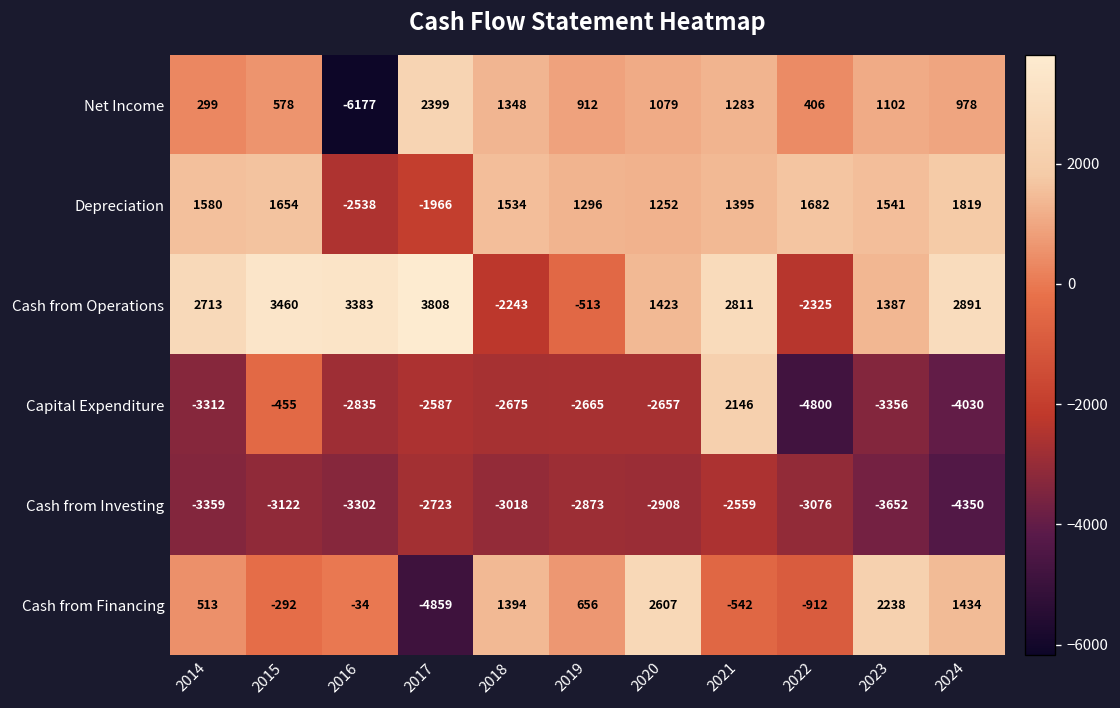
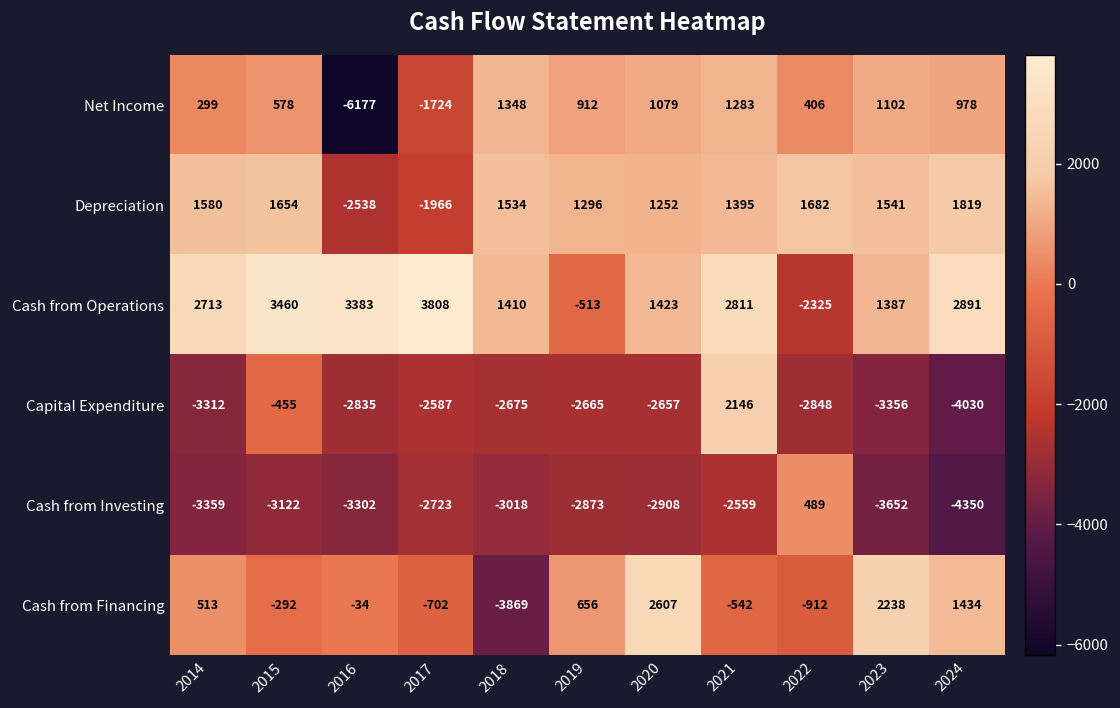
Net Income, 2017: 2399 -> -1724
Cash from Operations, 2018: -2243 -> 1410
Capital Expenditure, 2022: -4800 -> -2848
Cash from Investing, 2022: -3076 -> 489
Cash from Financing, 2017: -4859 -> -702
Cash from Financing, 2018: 1394 -> -3869
